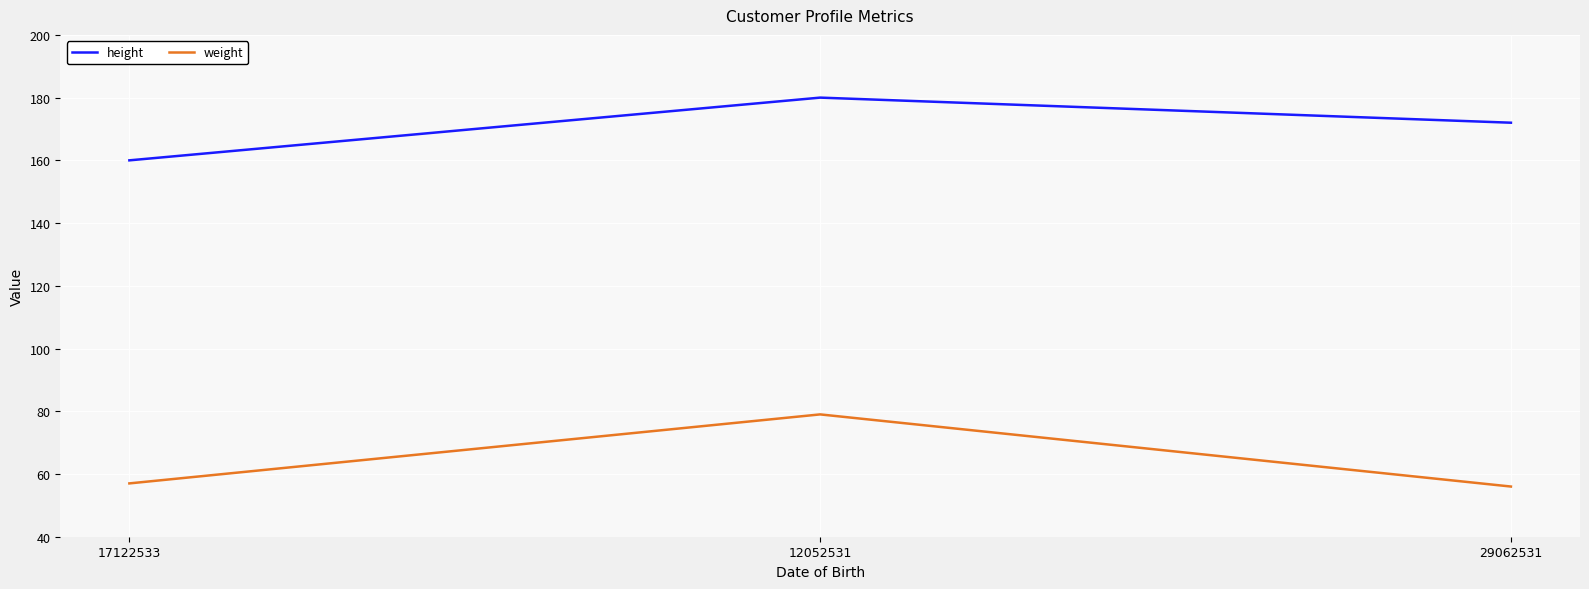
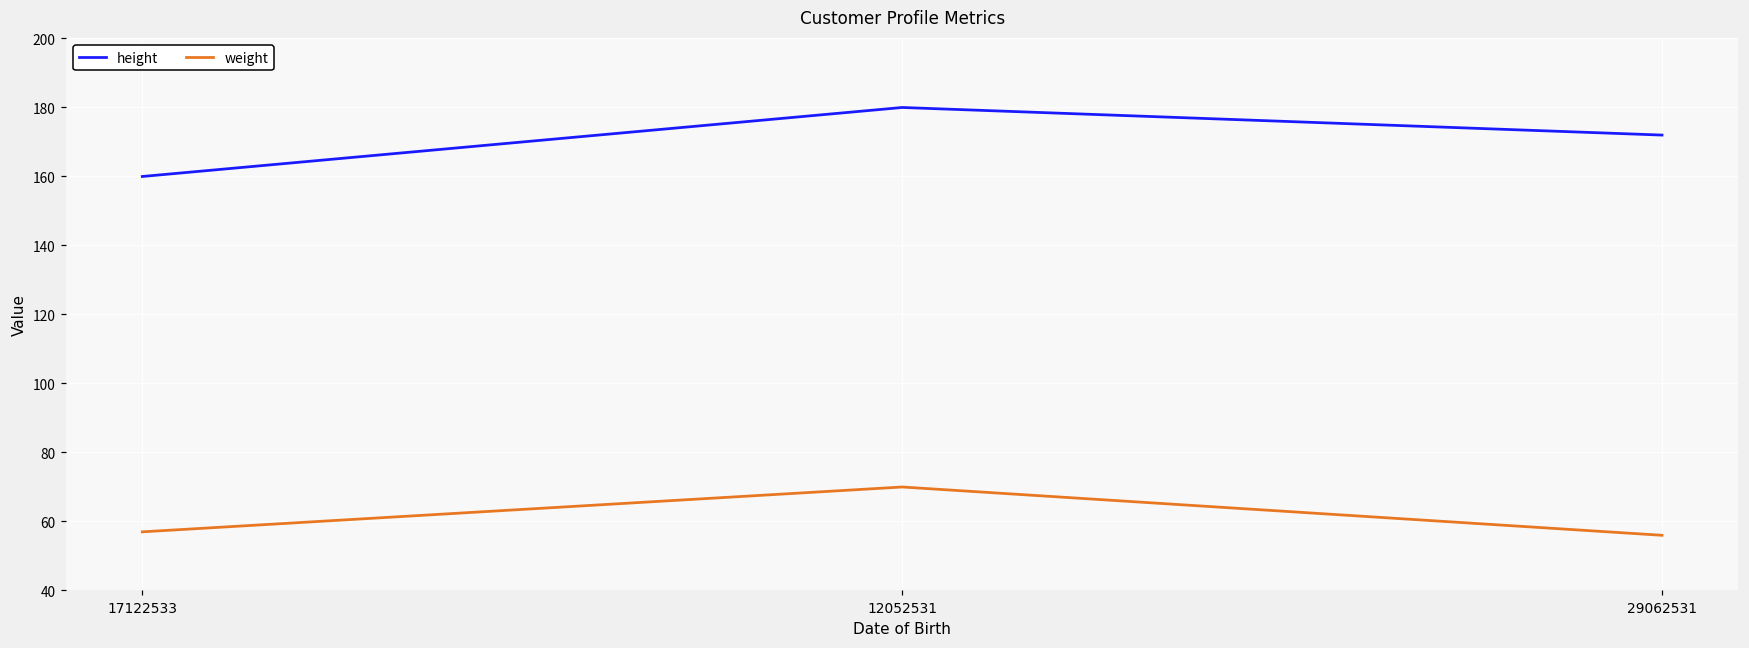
weight, 12052531: 79 -> 70
